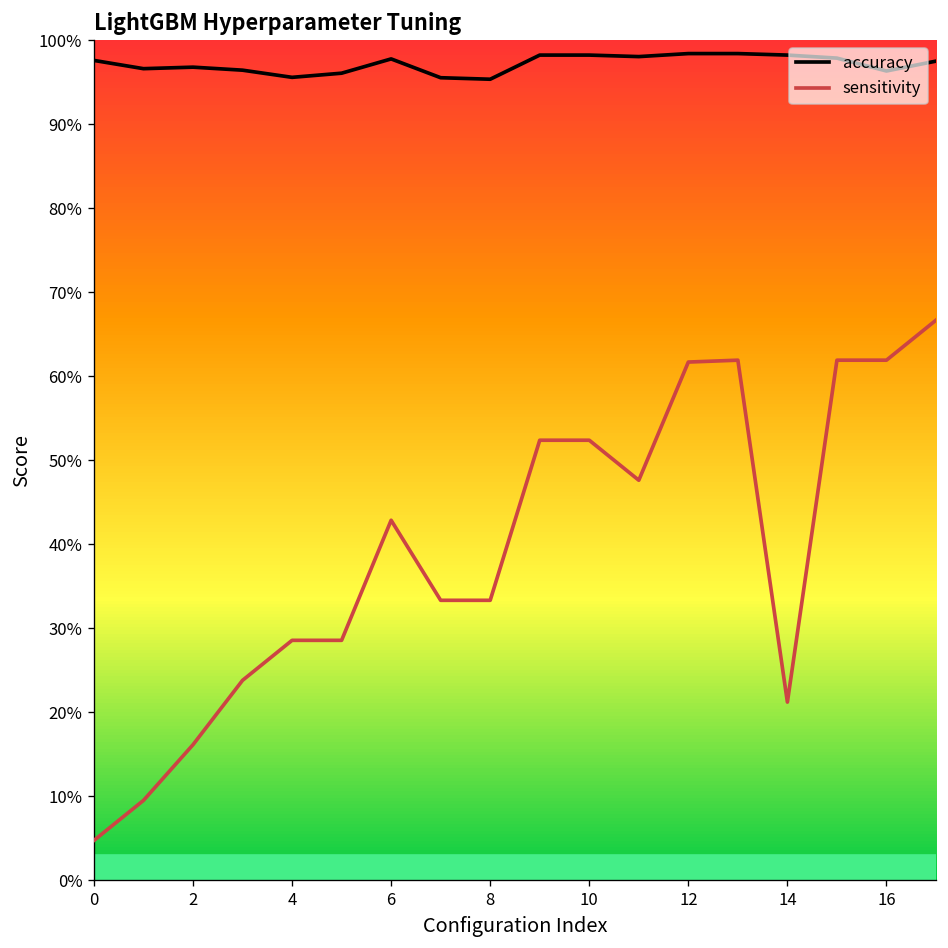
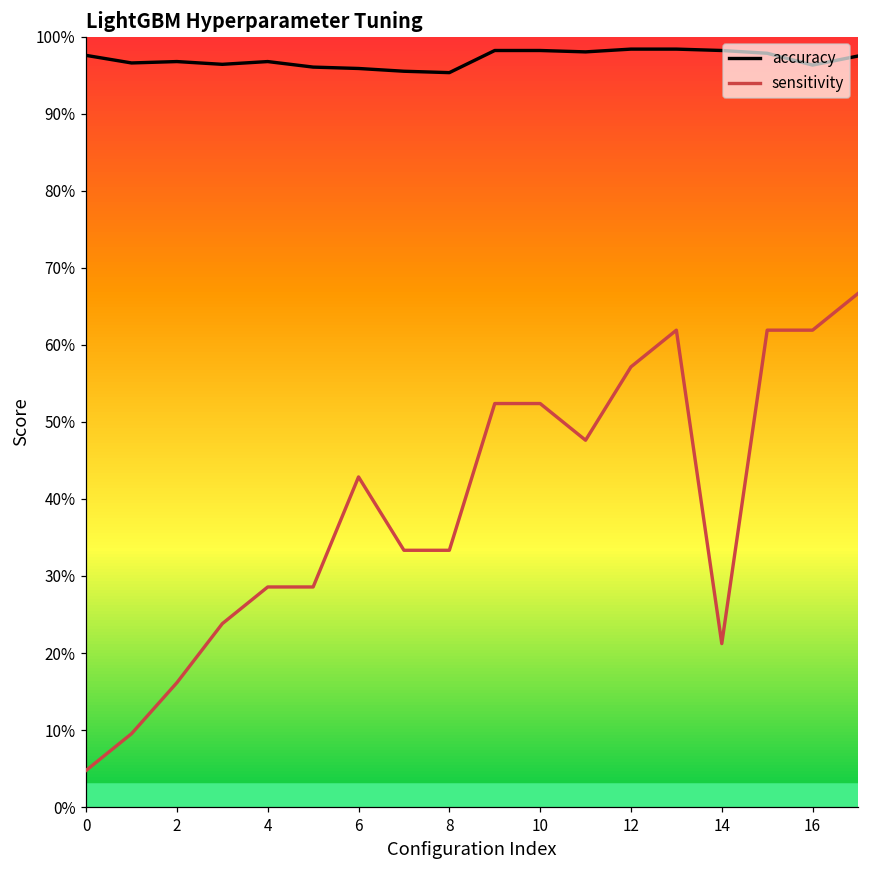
accuracy, 4: 96% -> 97%
accuracy, 6: 98% -> 96%
sensitivity, 12: 62% -> 57%
